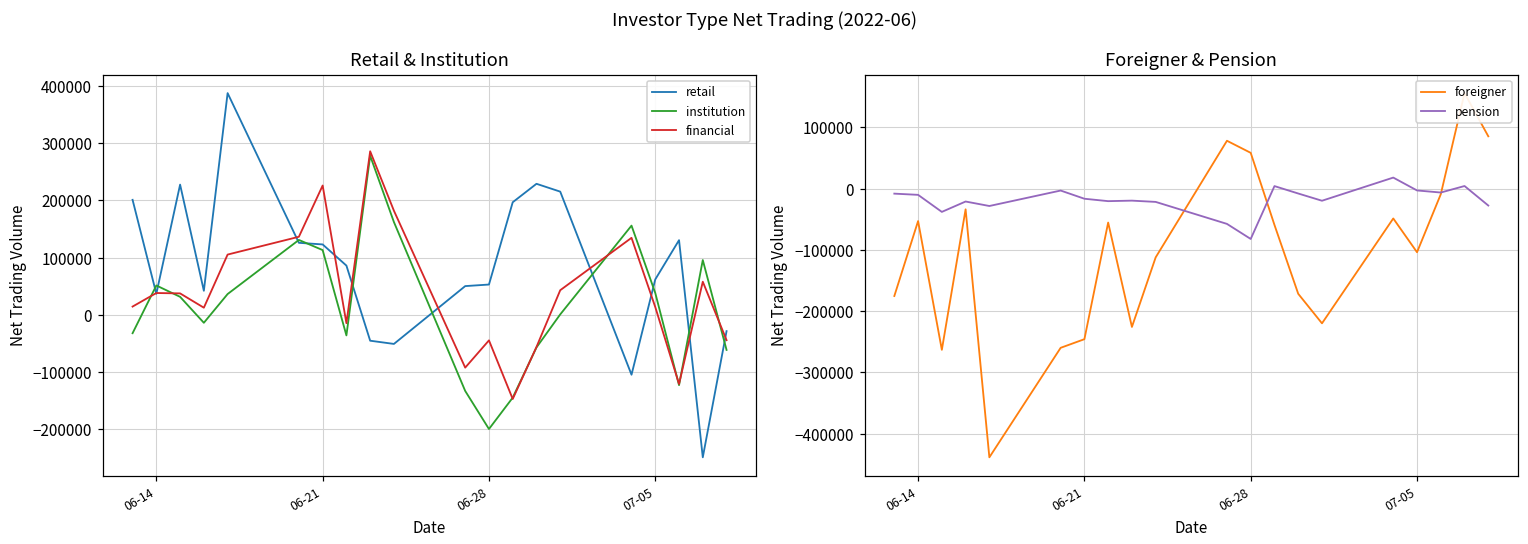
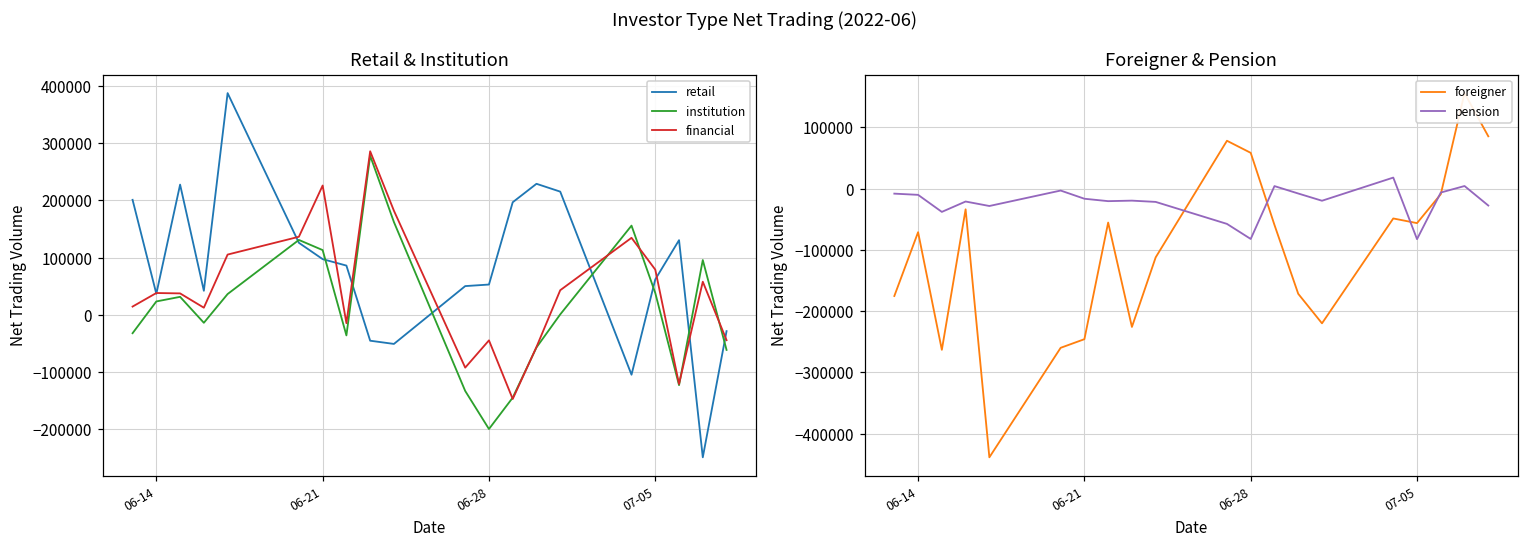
Retail & Institution, institution, 06-14: 50000 -> 20000
Retail & Institution, retail, 06-21: 120000 -> 100000
Retail & Institution, financial, 07-05: 10000 -> 80000
Foreigner & Pension, foreigner, 06-14: -50000 -> -70000
Foreigner & Pension, foreigner, 07-05: -100000 -> -60000
Foreigner & Pension, pension, 07-05: 0 -> -80000
